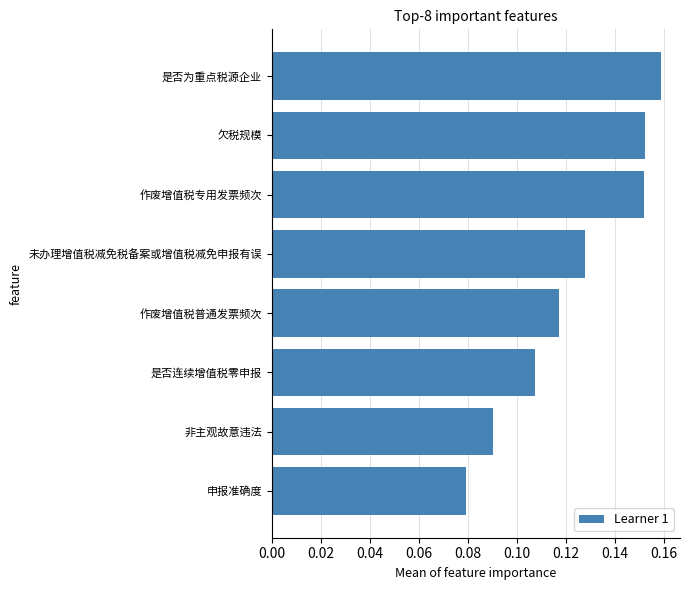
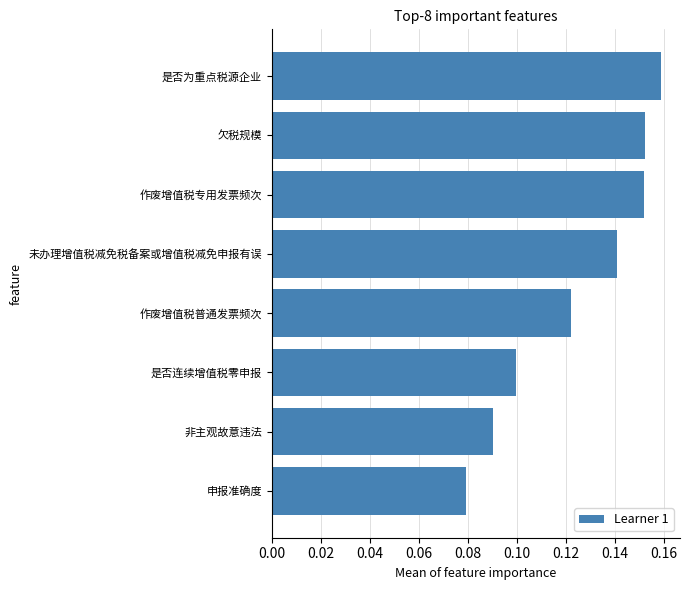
未办理增值税减免税备案或增值税减免申报有误: 0.128 -> 0.141
作废增值税普通发票频次: 0.117 -> 0.122
是否连续增值税零申报: 0.107 -> 0.100
